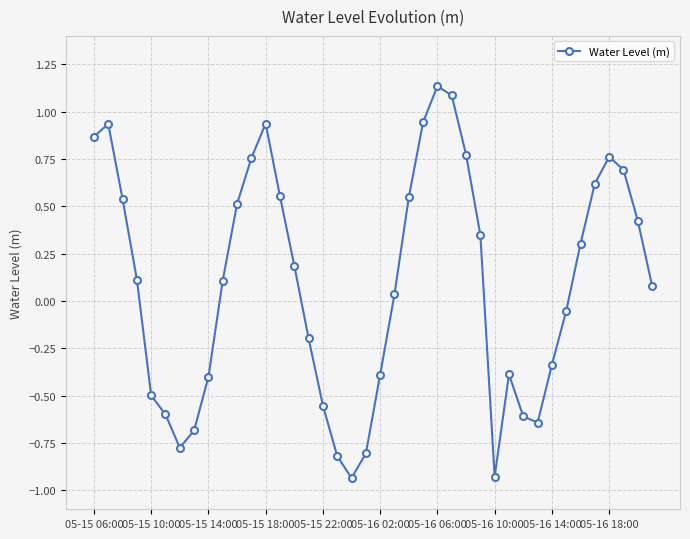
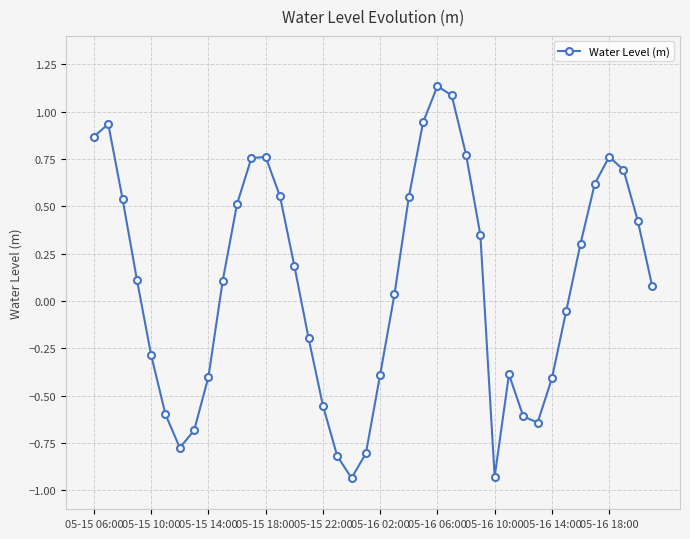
05-15 10:00: -0.50 -> -0.29
05-15 18:00: 0.94 -> 0.76
05-16 14:00: -0.34 -> -0.41
